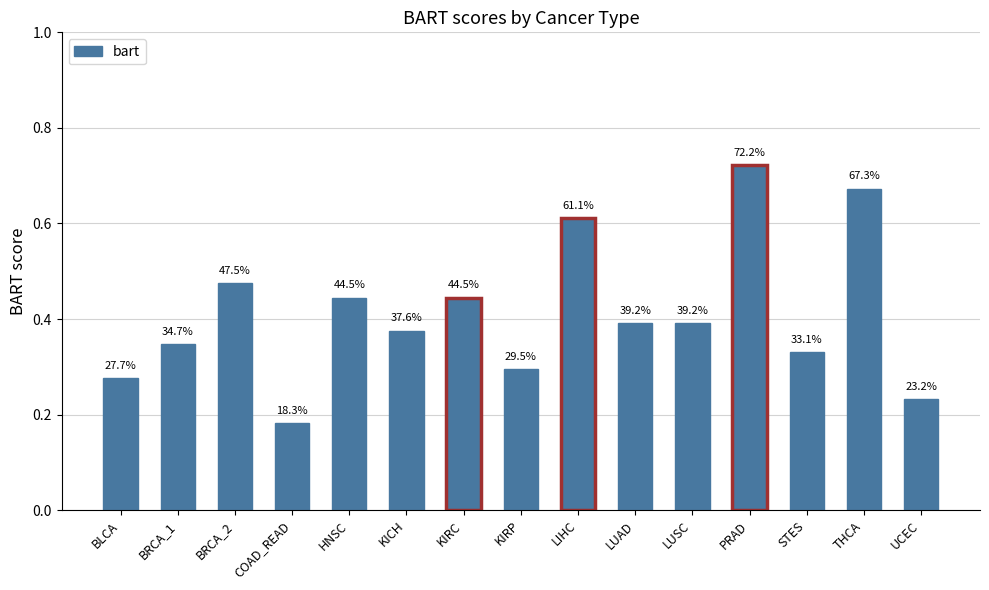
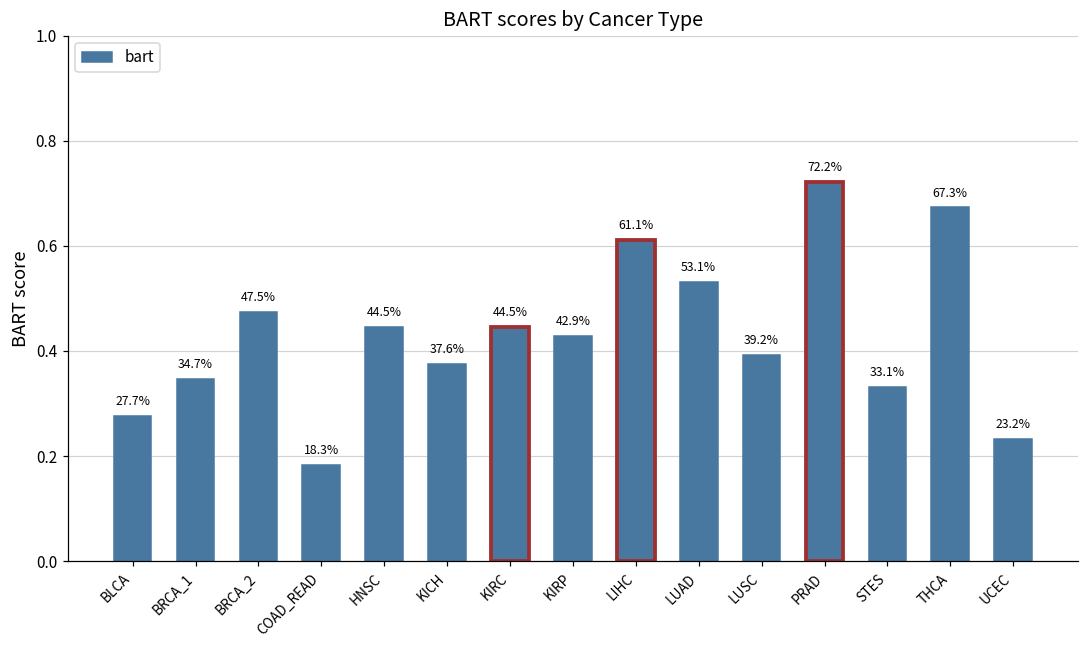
KIRP: 29.5% -> 42.9%
LUAD: 39.2% -> 53.1%
